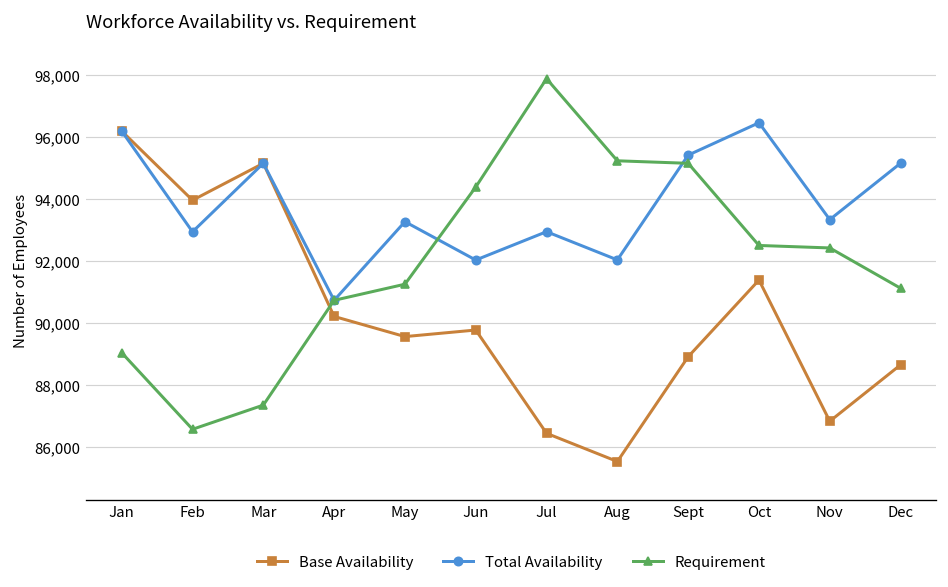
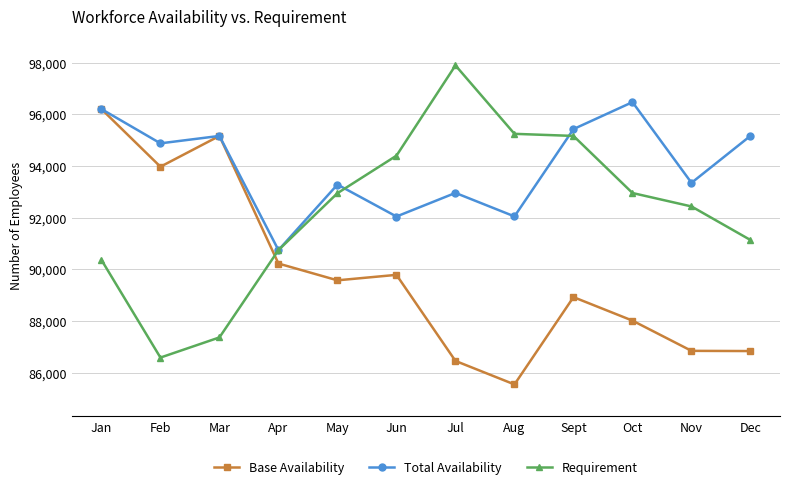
Requirement, Jan: 89,100 -> 90,400
Total Availability, Feb: 93,000 -> 94,900
Requirement, May: 91,300 -> 92,900
Base Availability, Oct: 91,400 -> 88,000
Requirement, Oct: 92,500 -> 93,000
Base Availability, Dec: 88,700 -> 86,800
